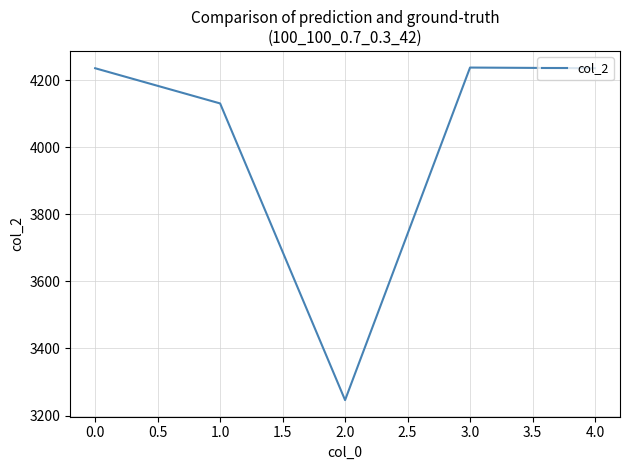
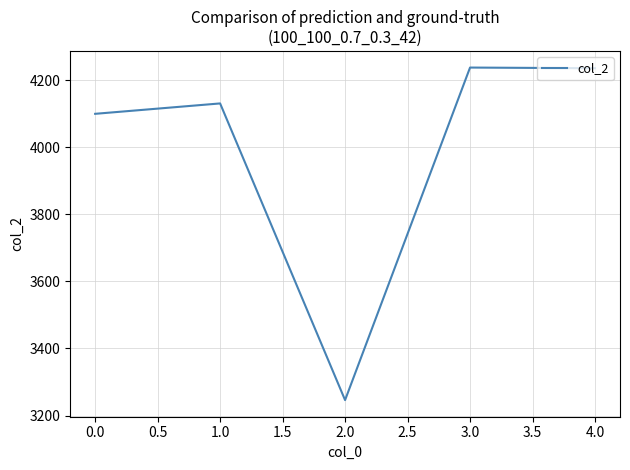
0.0: 4240 -> 4100
